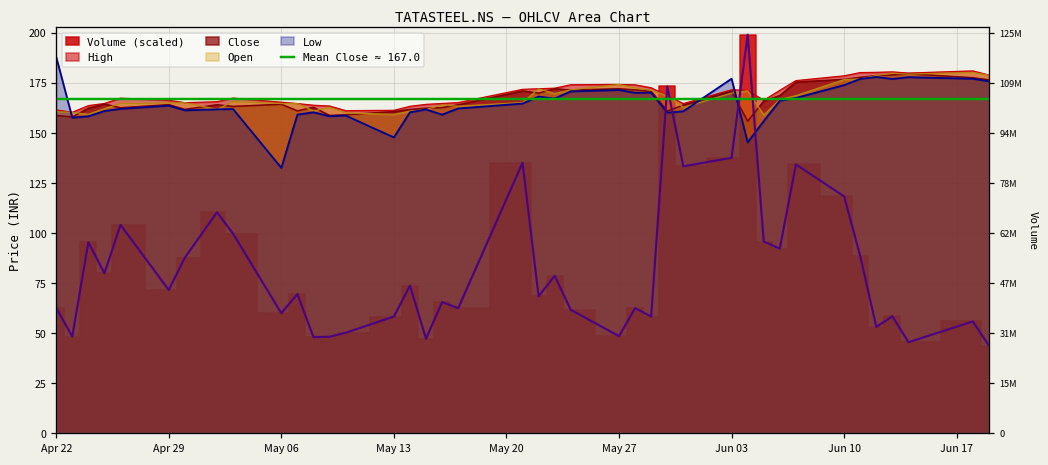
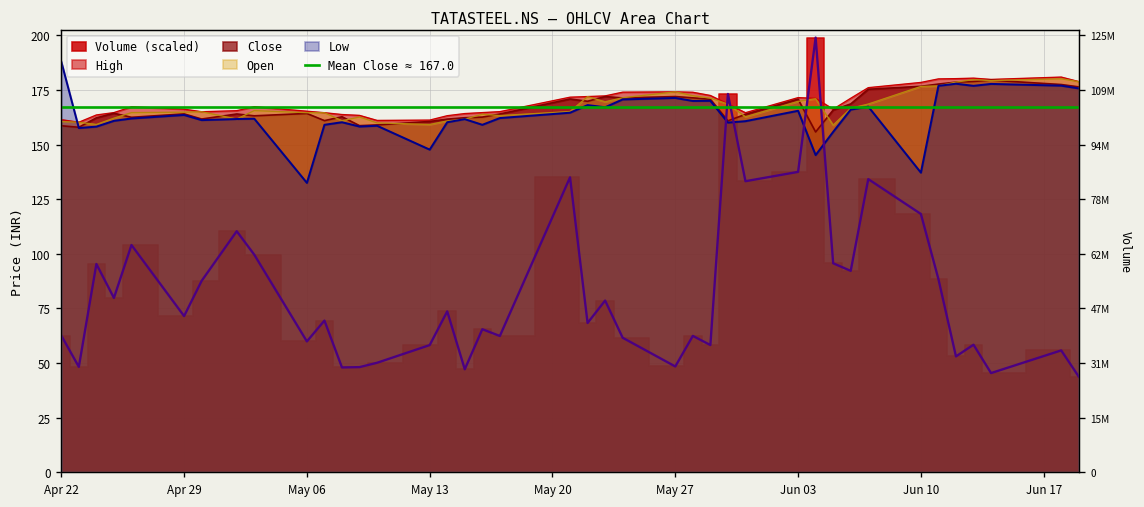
Low, Jun 03: 177 -> 166
Low, Jun 10: 174 -> 137
